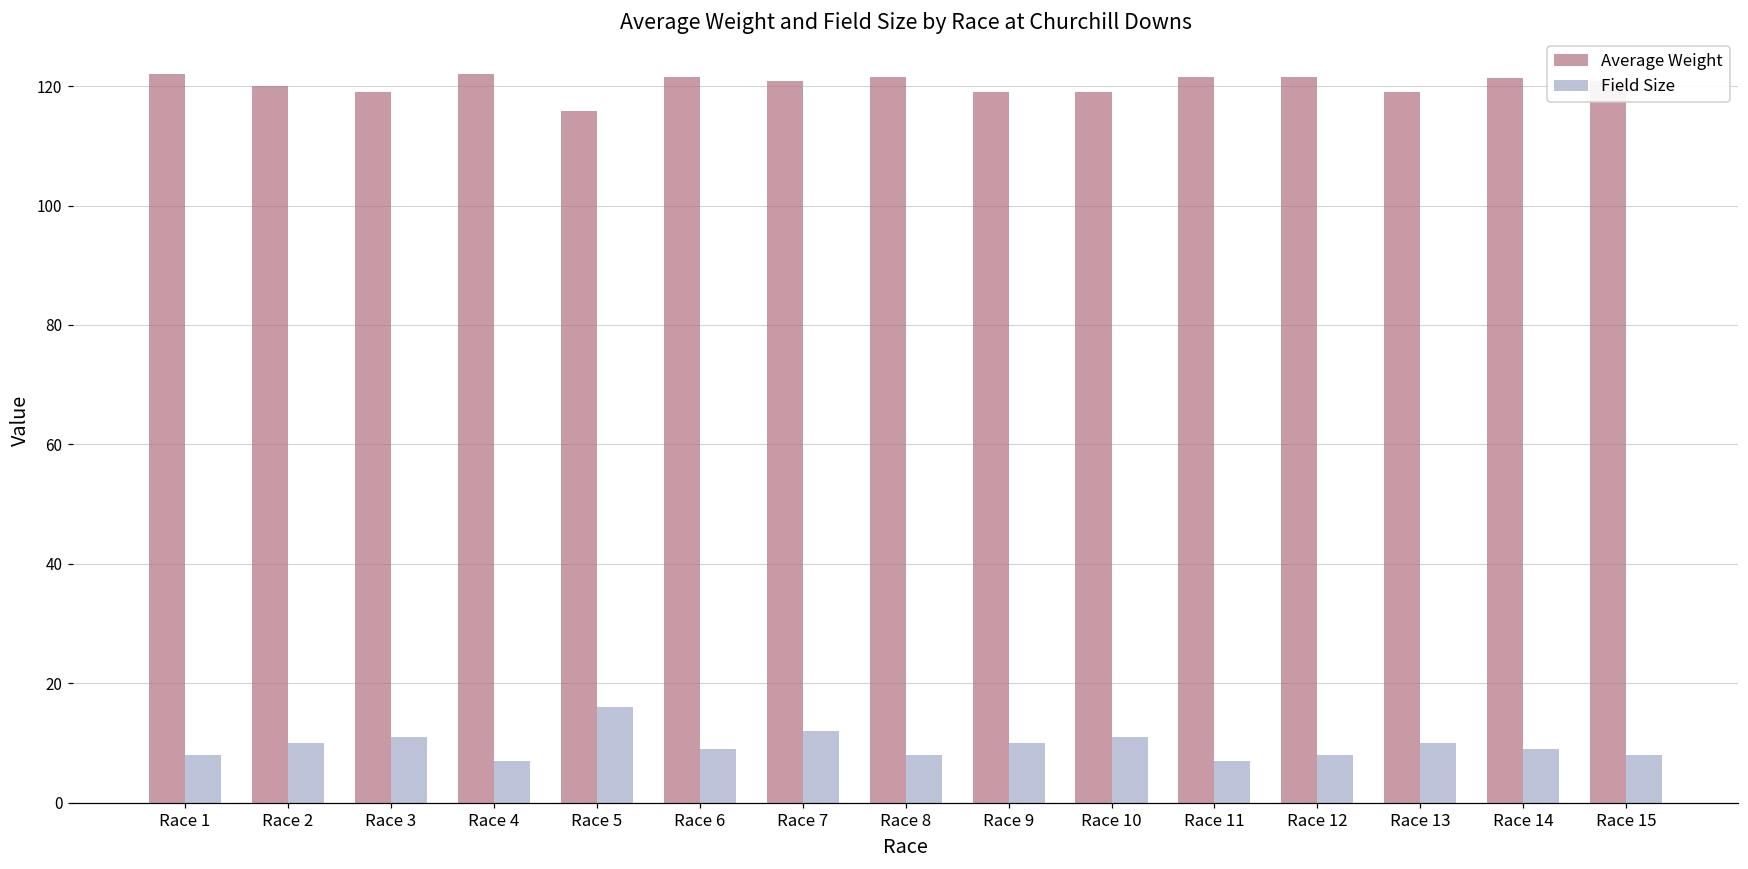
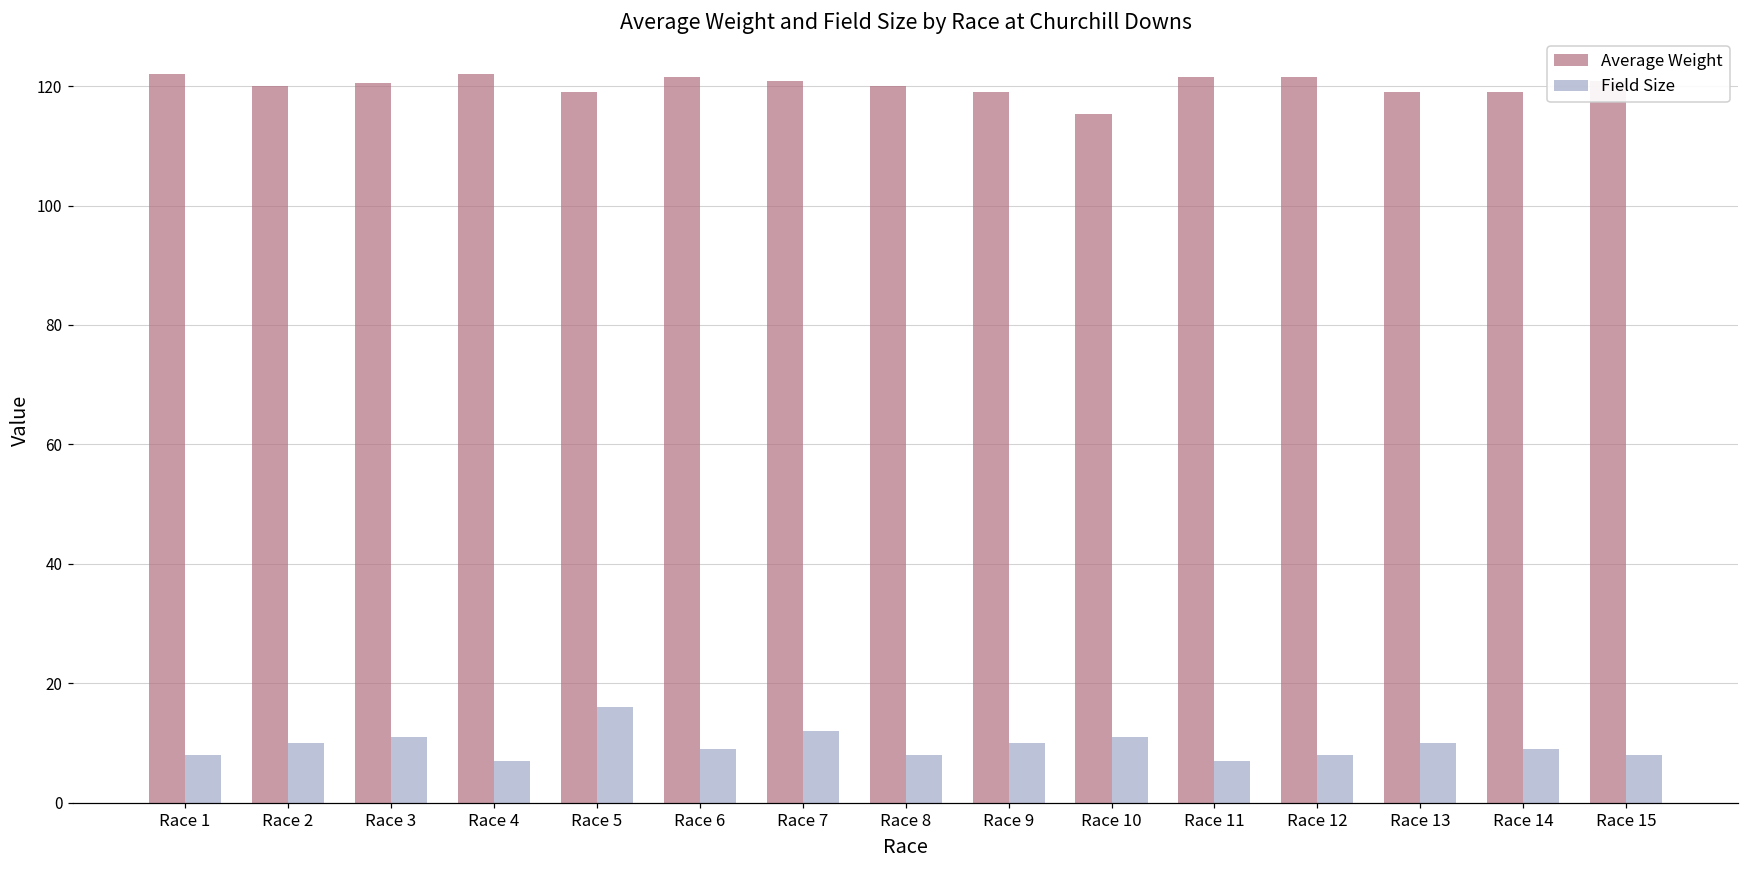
Average Weight, Race 3: 119 -> 121
Average Weight, Race 5: 116 -> 119
Average Weight, Race 8: 122 -> 120
Average Weight, Race 10: 119 -> 115
Average Weight, Race 14: 121 -> 119
